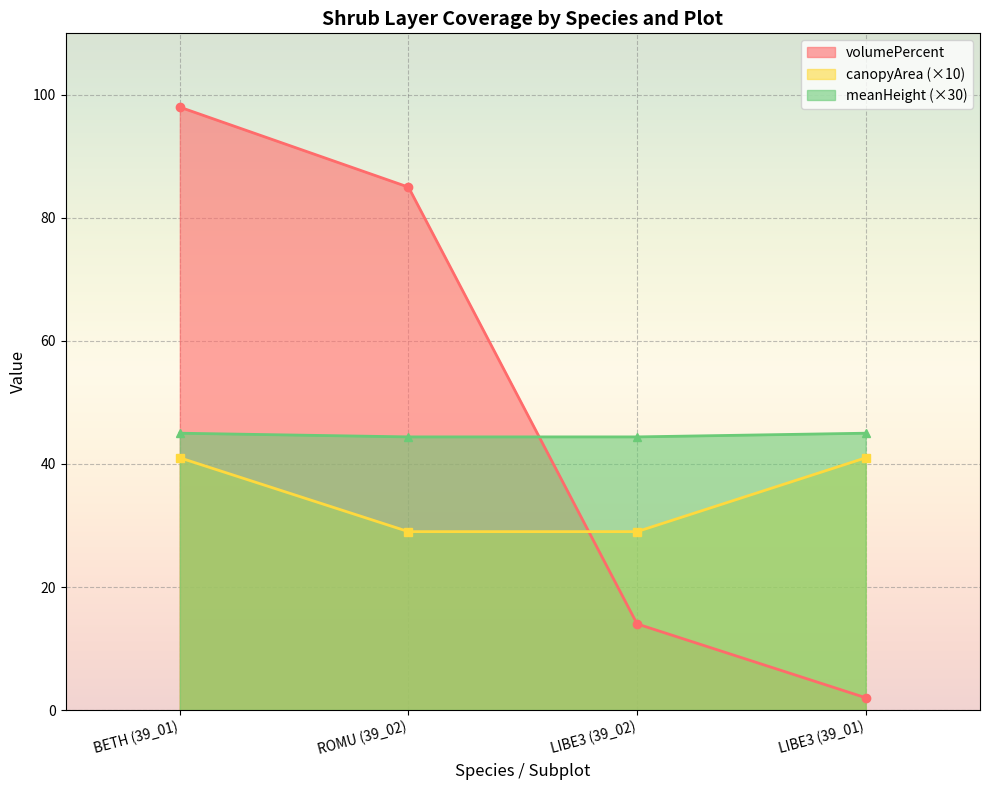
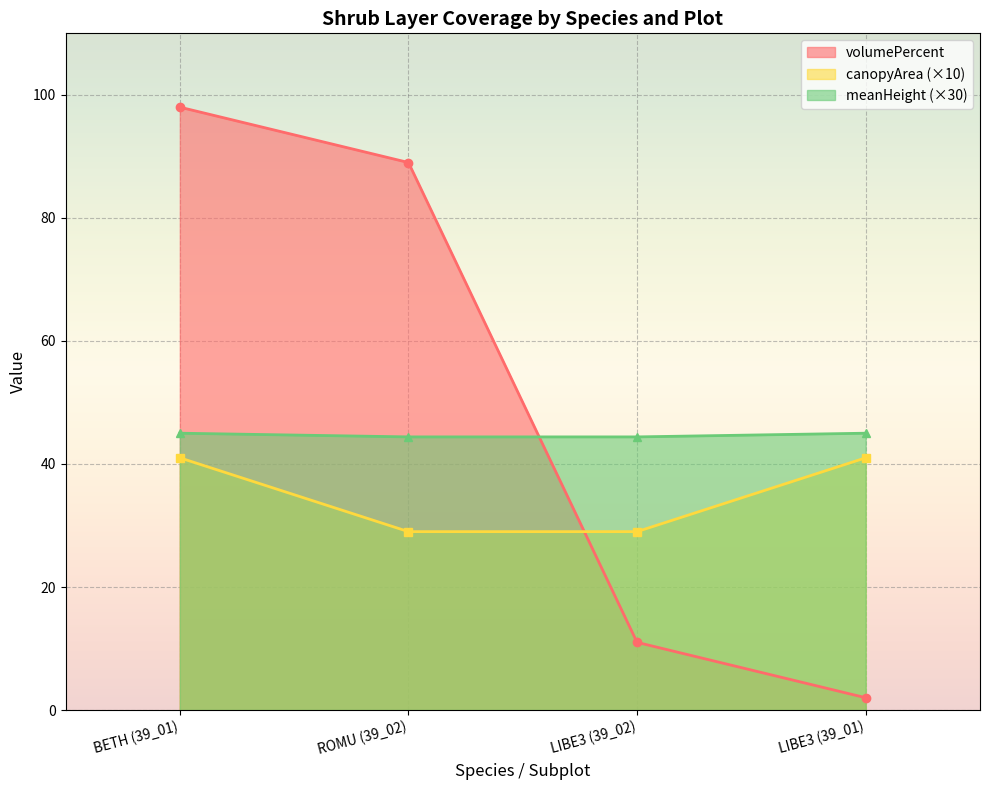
volumePercent, ROMU (39_02): 85 -> 89
volumePercent, LIBE3 (39_02): 14 -> 11
